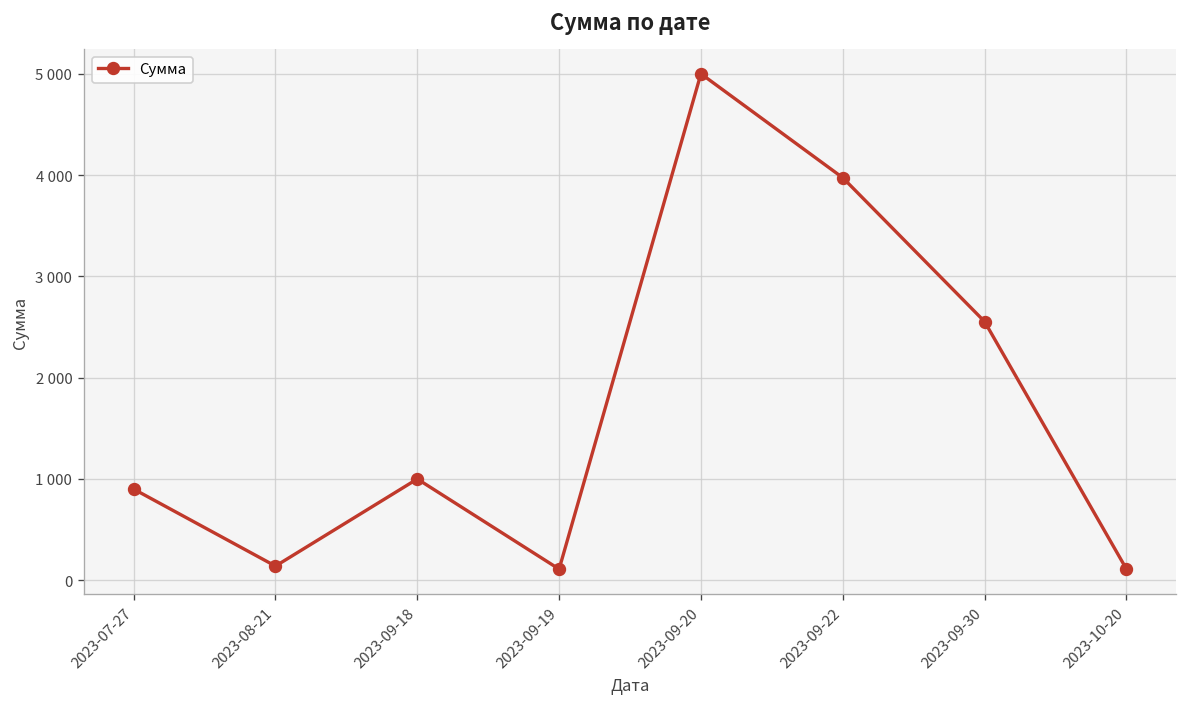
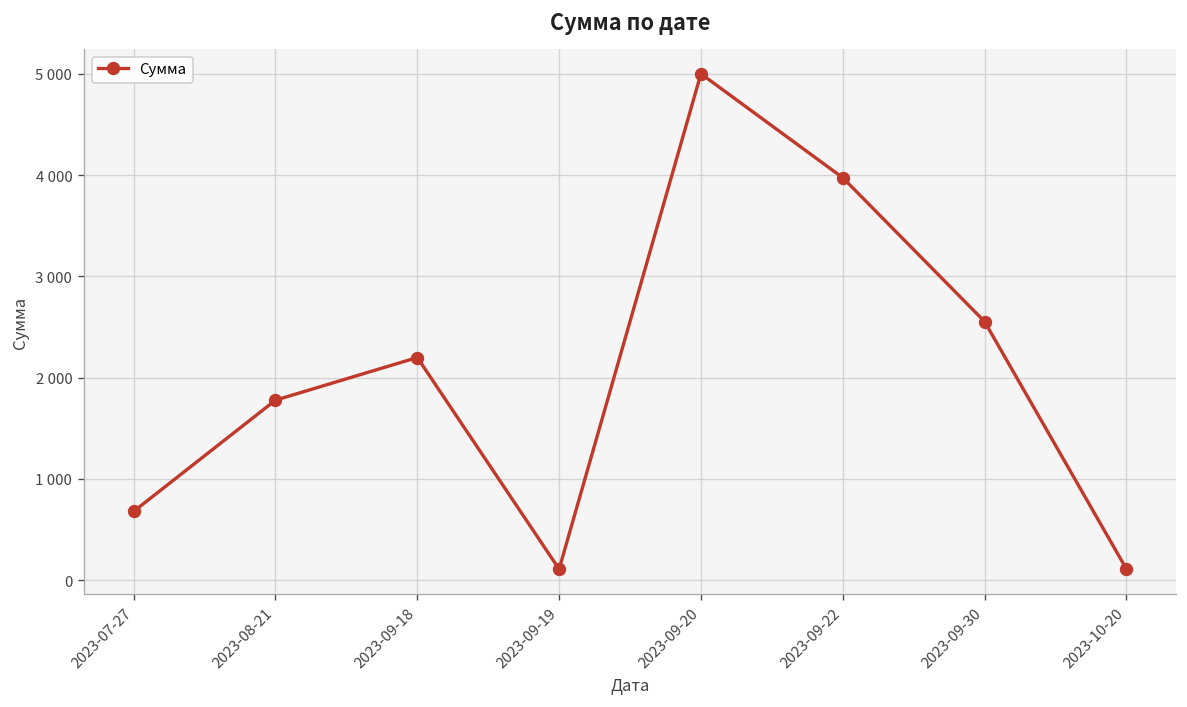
2023-07-27: 900 -> 700
2023-08-21: 100 -> 1800
2023-09-18: 1000 -> 2200
